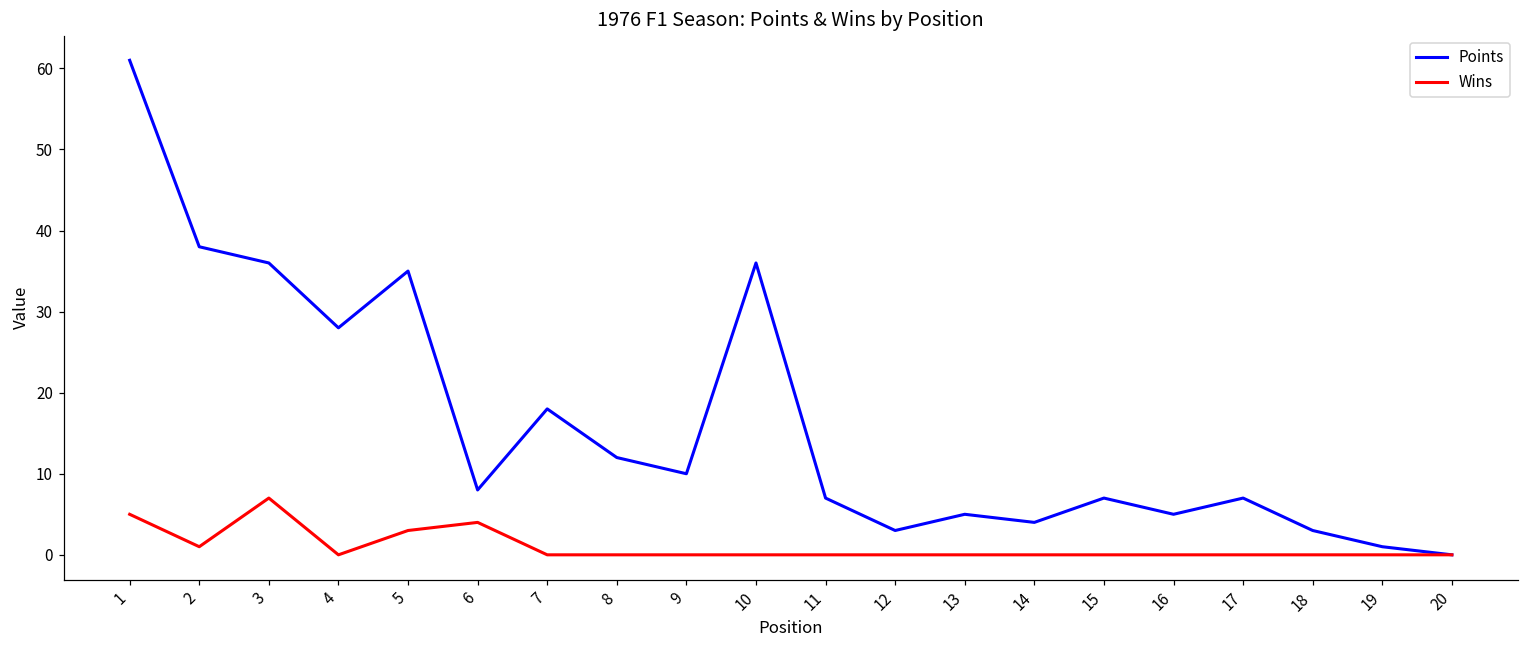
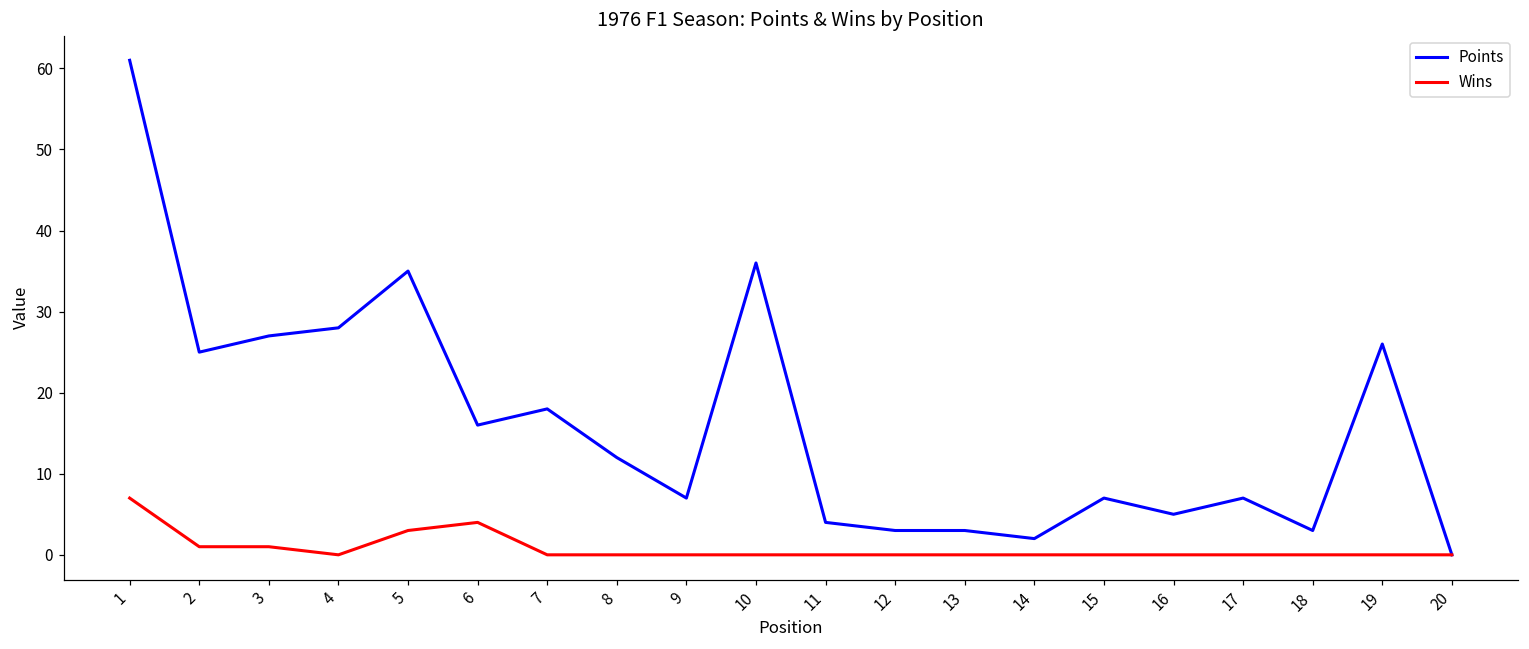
Wins, 1: 5 -> 7
Points, 2: 38 -> 25
Points, 3: 36 -> 27
Wins, 3: 7 -> 1
Points, 6: 8 -> 16
Points, 9: 10 -> 7
Points, 11: 7 -> 4
Points, 13: 5 -> 3
Points, 14: 4 -> 2
Points, 19: 1 -> 26
